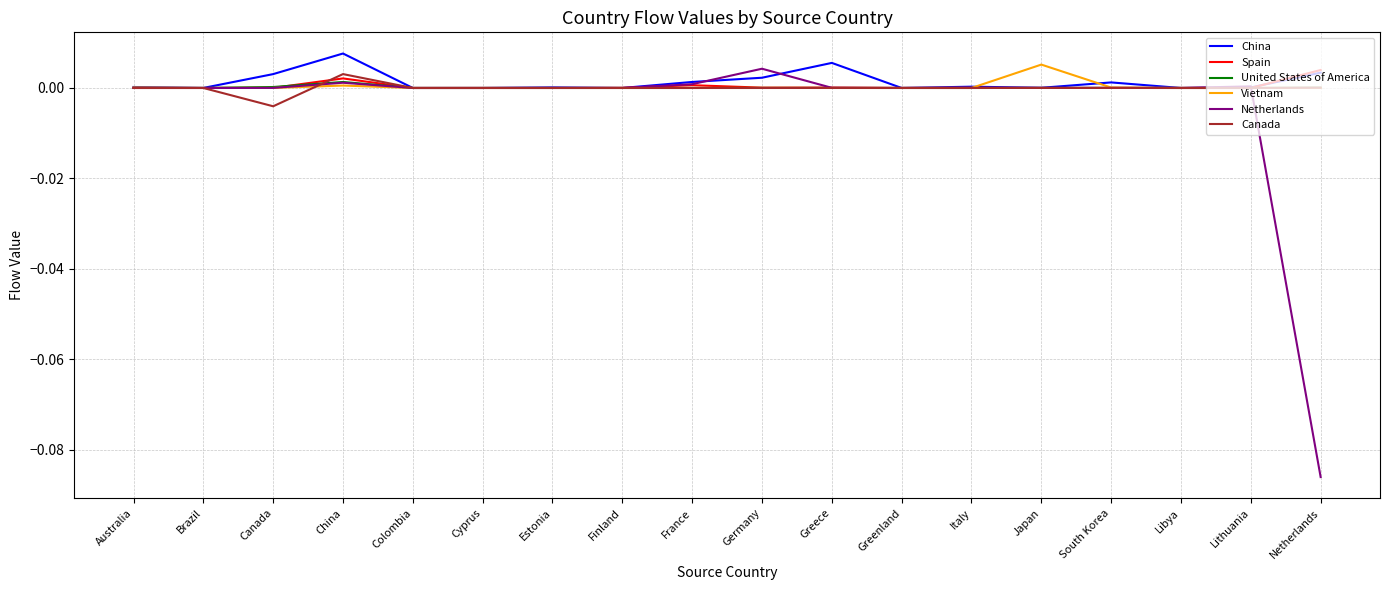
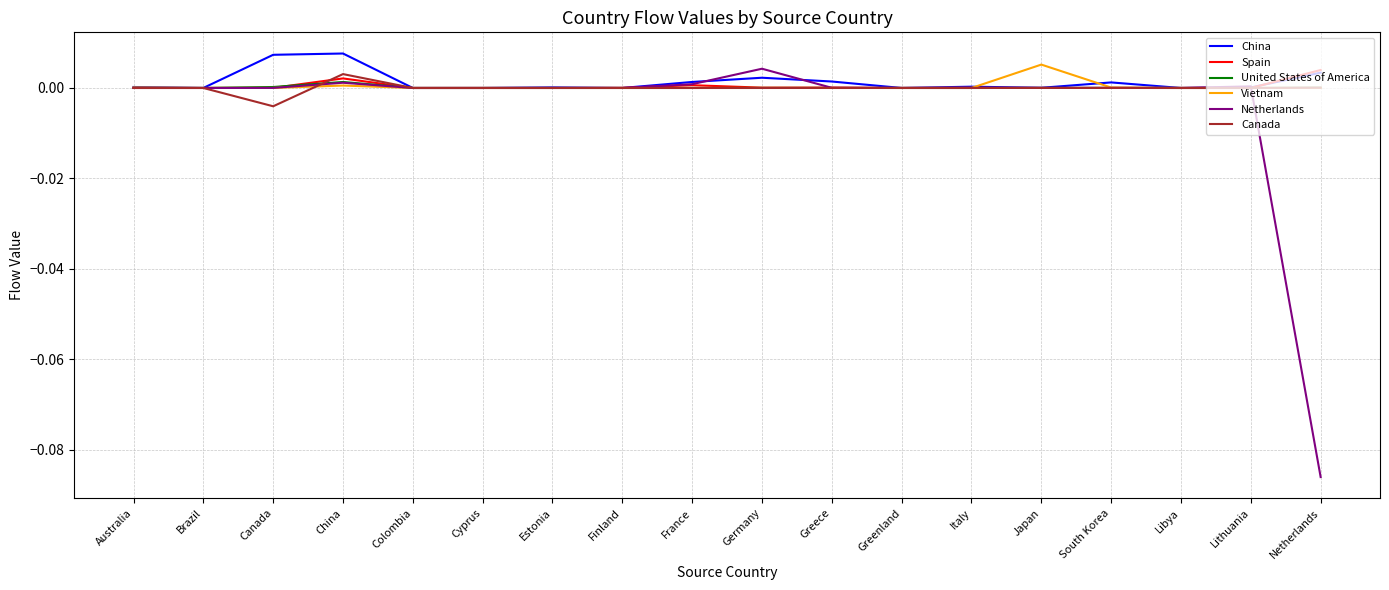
China, Canada: 0.003 -> 0.007
China, Greece: 0.006 -> 0.001
